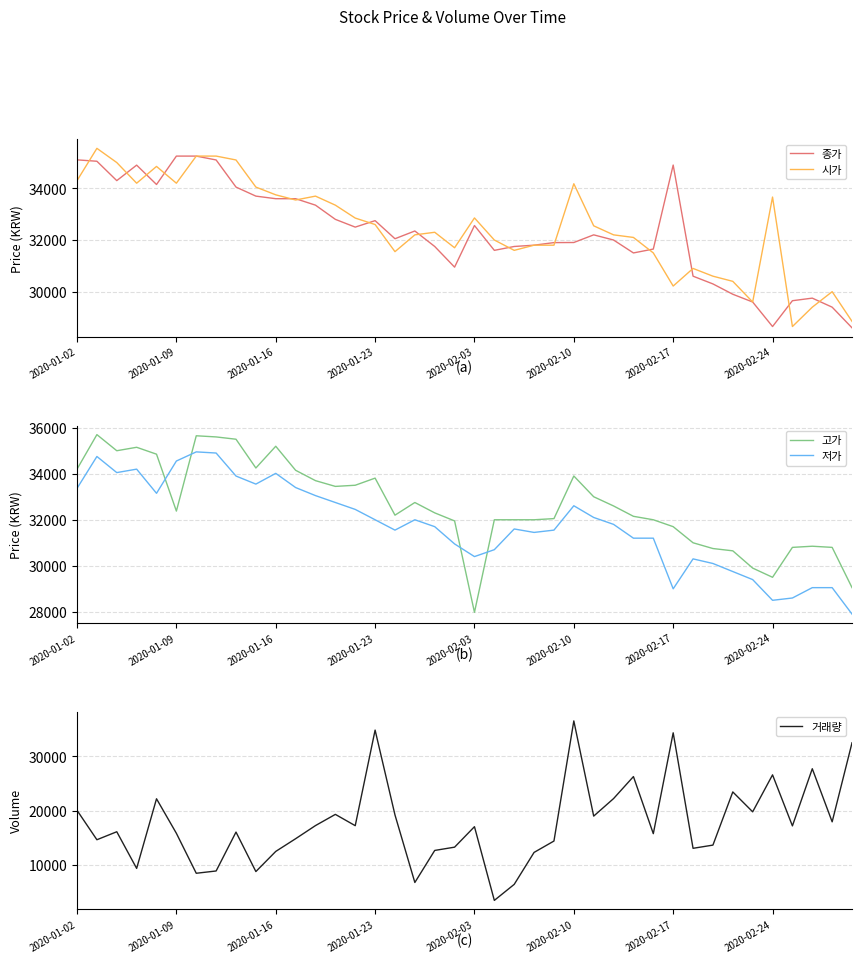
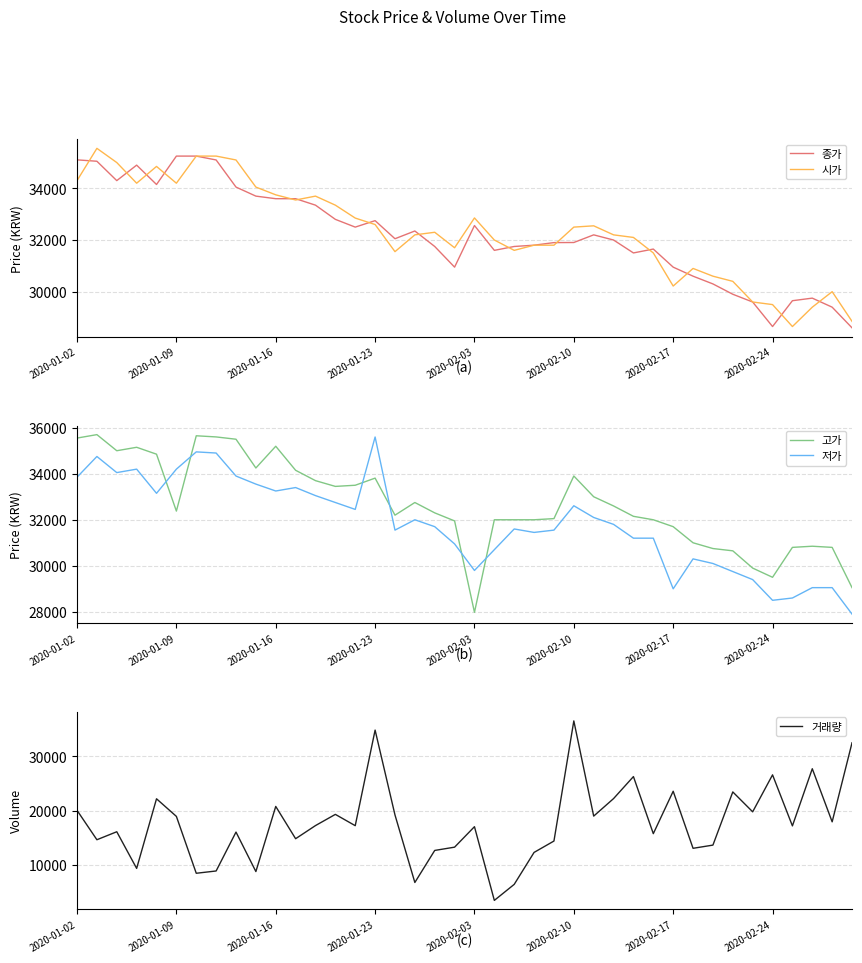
(a), 시가, 2020-02-10: 34200 -> 32500
(a), 종가, 2020-02-17: 34900 -> 31000
(a), 시가, 2020-02-24: 33700 -> 29500
(b), 고가, 2020-01-02: 34200 -> 35600
(b), 저가, 2020-01-02: 33400 -> 33900
(b), 저가, 2020-01-09: 34600 -> 34200
(b), 저가, 2020-01-16: 34000 -> 33300
(b), 저가, 2020-01-23: 32000 -> 35600
(b), 저가, 2020-02-03: 30400 -> 29800
(c), 2020-01-09: 16000 -> 19000
(c), 2020-01-16: 12000 -> 21000
(c), 2020-02-17: 34000 -> 24000
